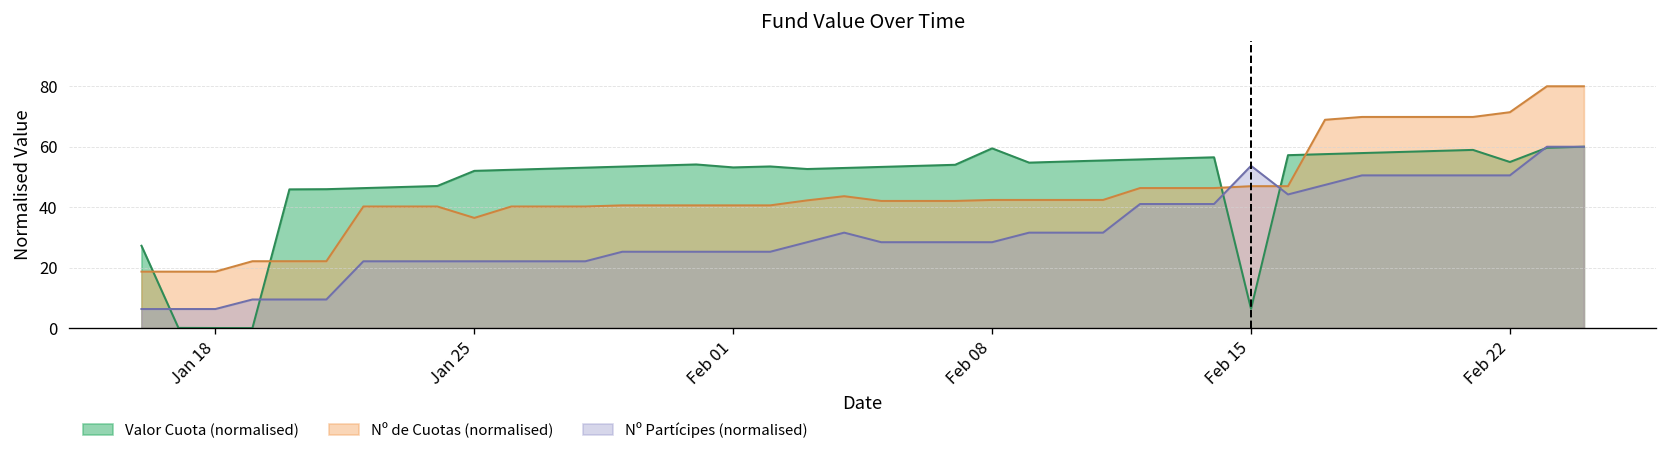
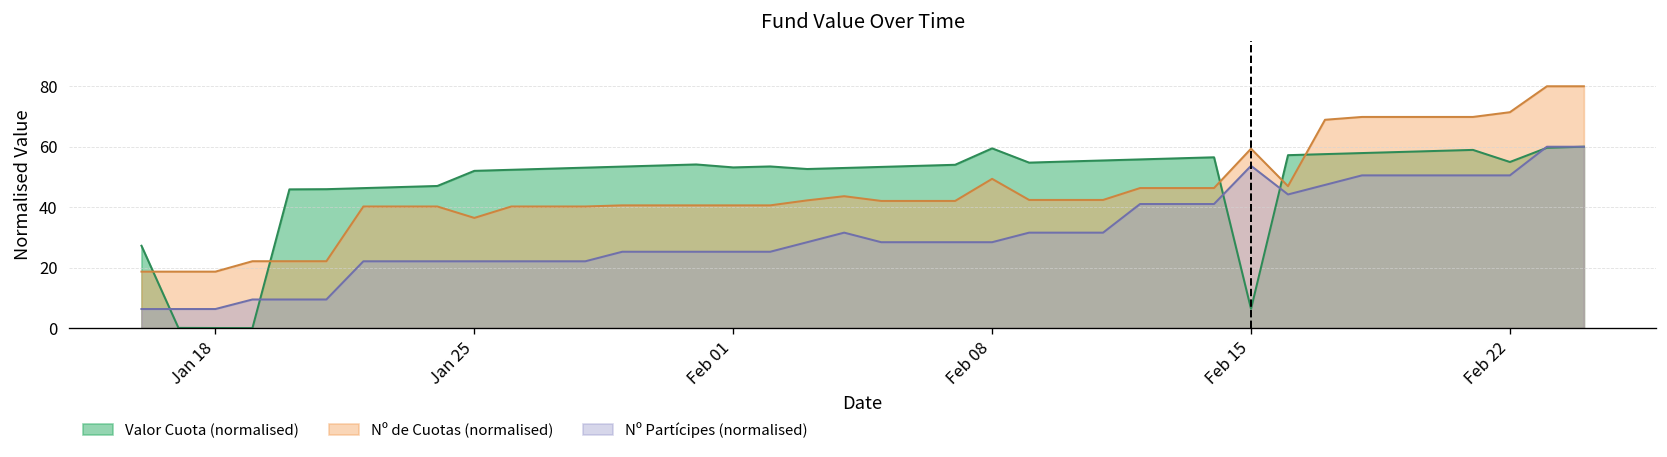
Nº de Cuotas (normalised), Feb 08: 42 -> 49
Nº de Cuotas (normalised), Feb 15: 47 -> 59
